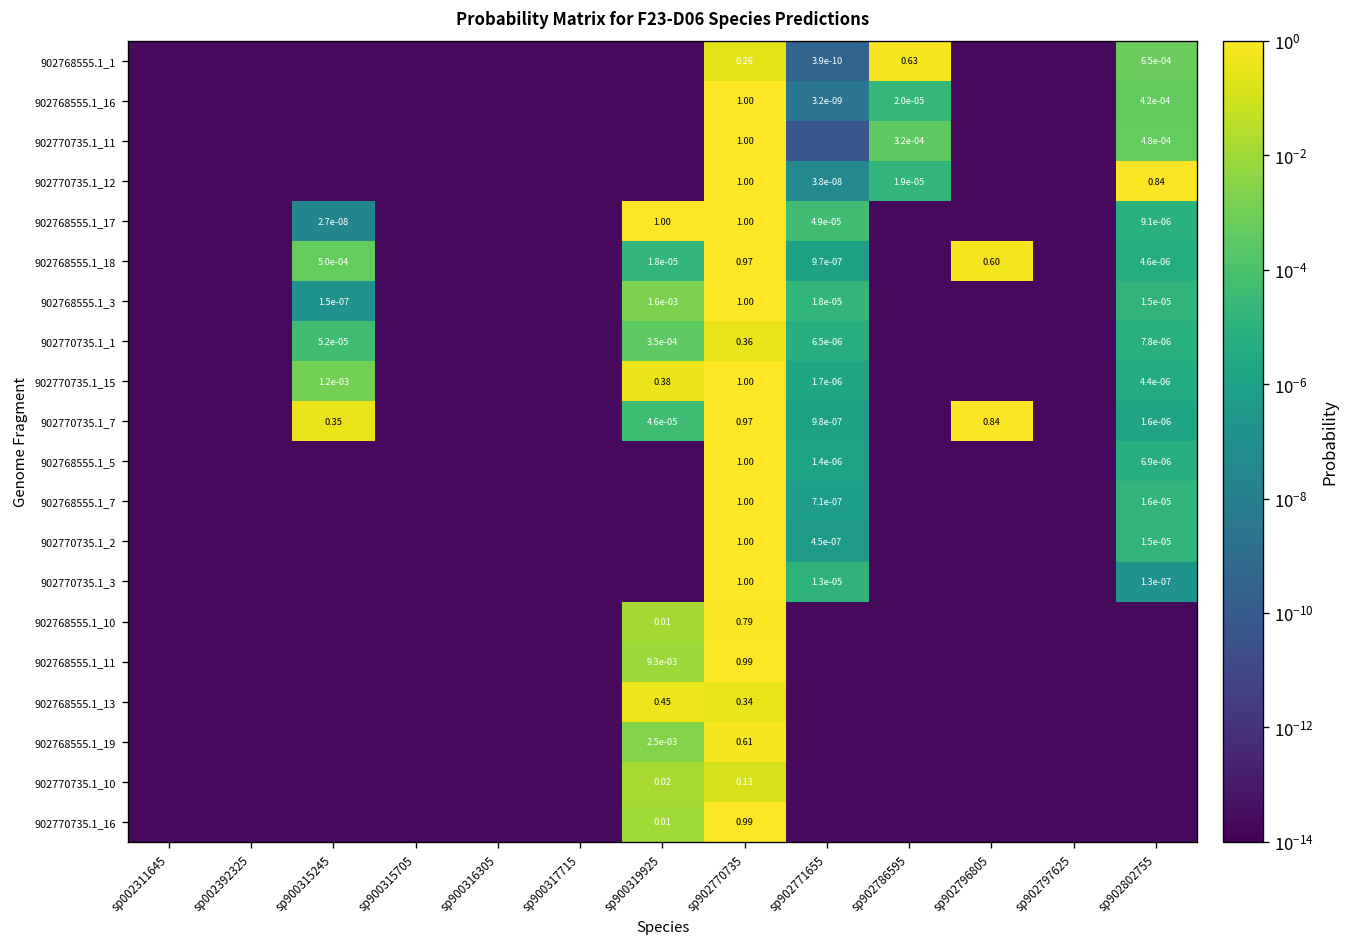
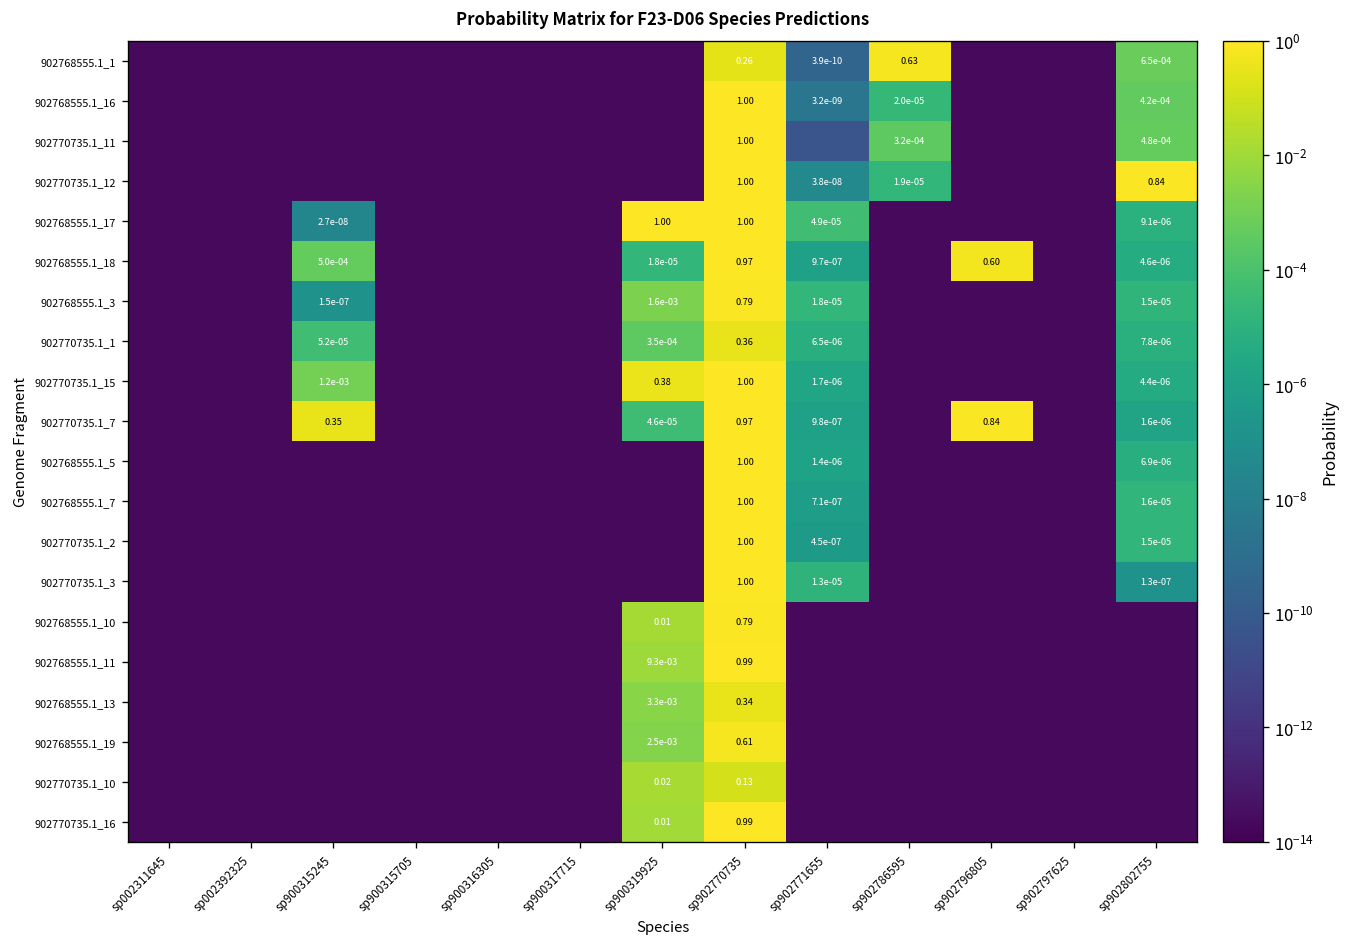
902768555.1_3, sp902770735: 1.00 -> 0.79
902768555.1_13, sp900319925: 0.45 -> 3.3e-03
